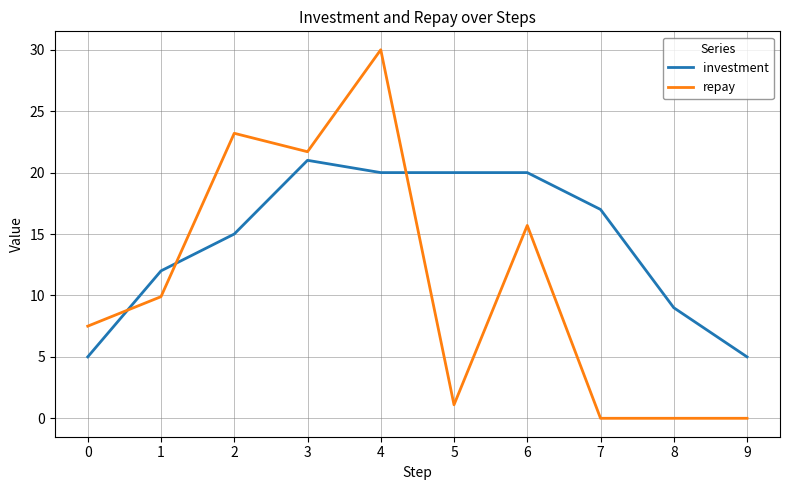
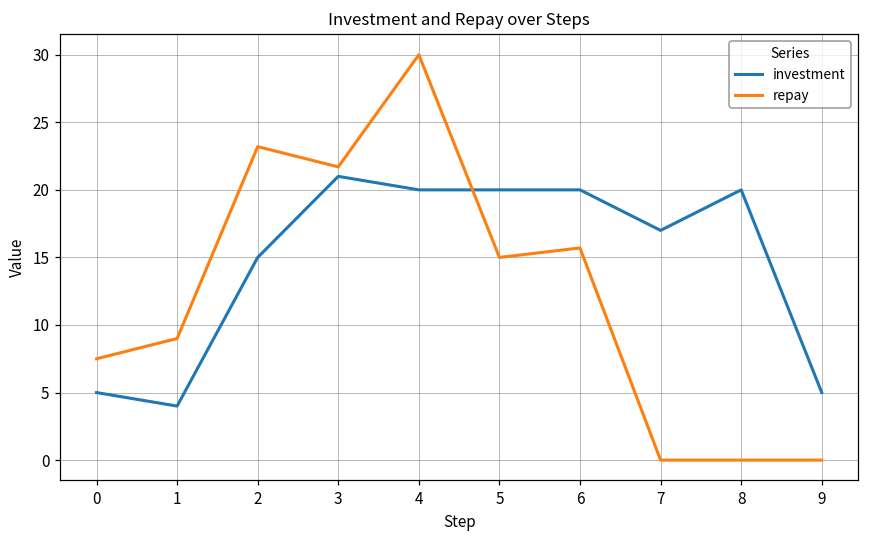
investment, 1: 12 -> 4
repay, 1: 9.9 -> 9.0
repay, 5: 1.1 -> 15.0
investment, 8: 9 -> 20
